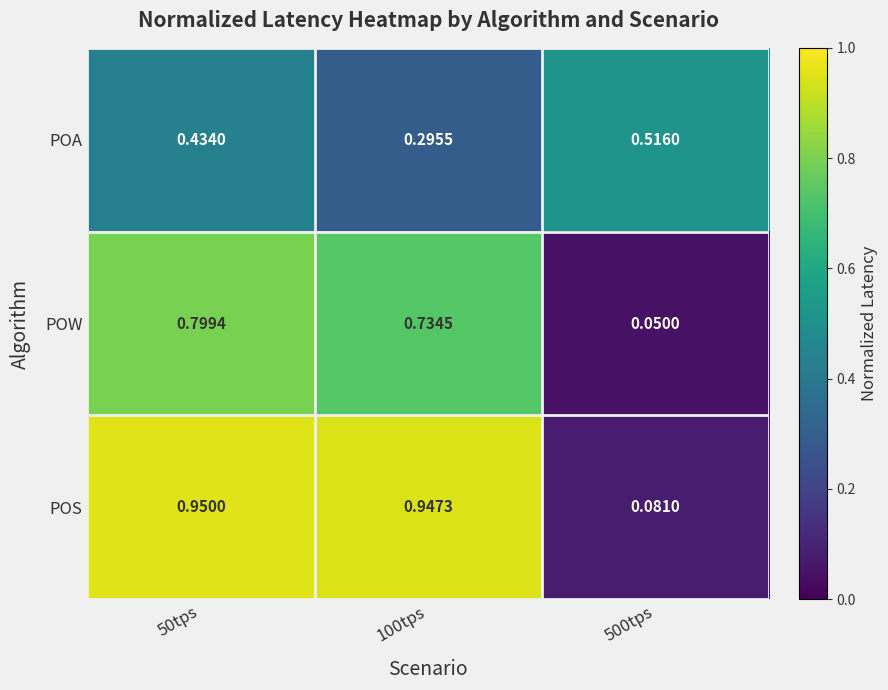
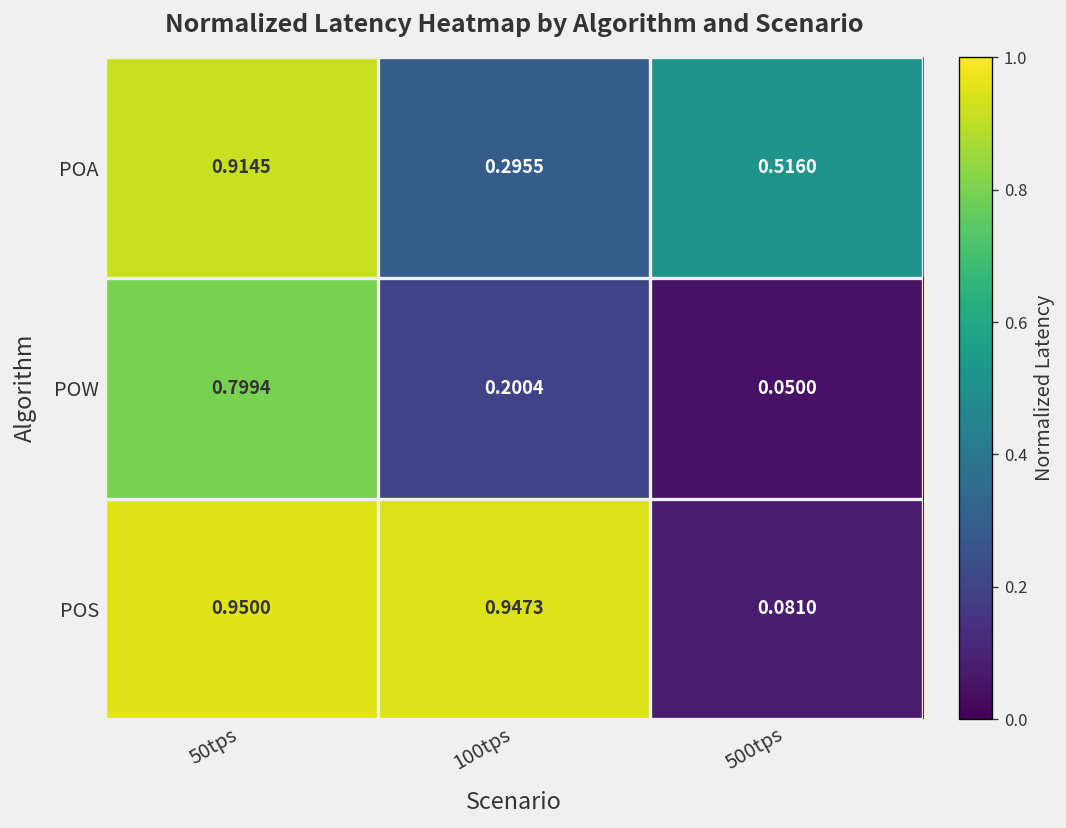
POA, 50tps: 0.4340 -> 0.9145
POW, 100tps: 0.7345 -> 0.2004
